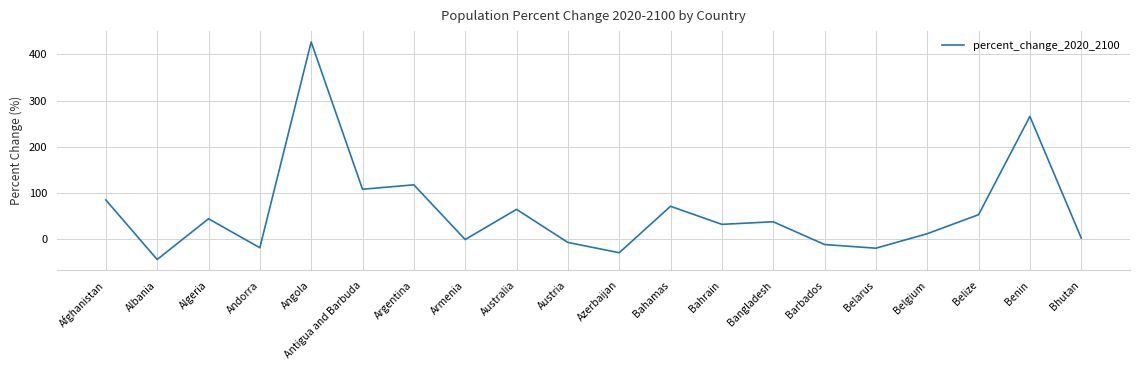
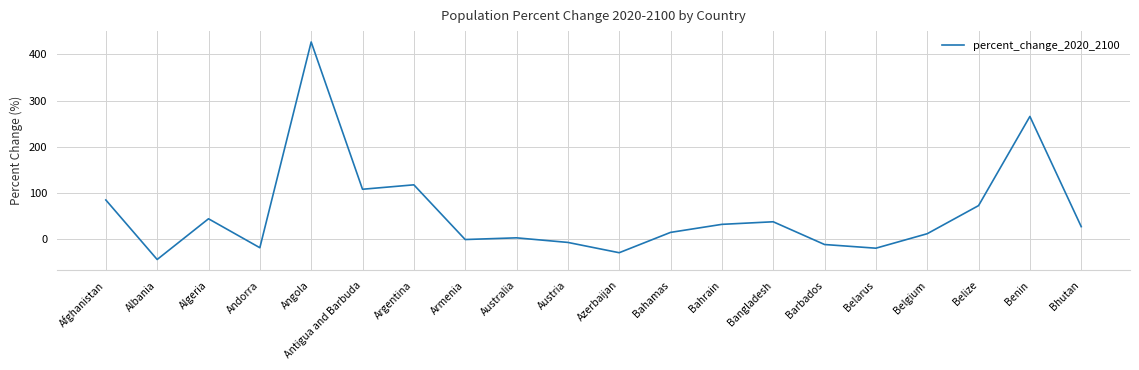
Australia: 60 -> 0
Bahamas: 70 -> 10
Belize: 50 -> 70
Bhutan: 0 -> 30
